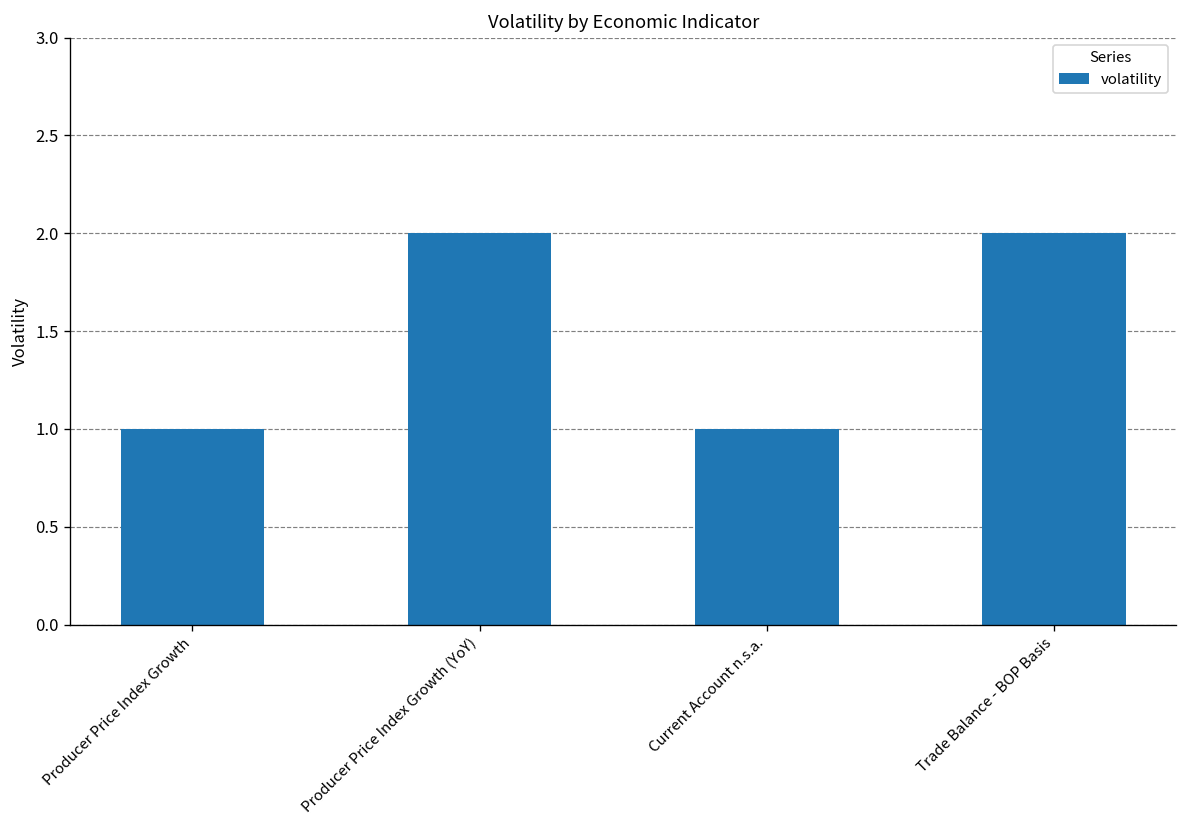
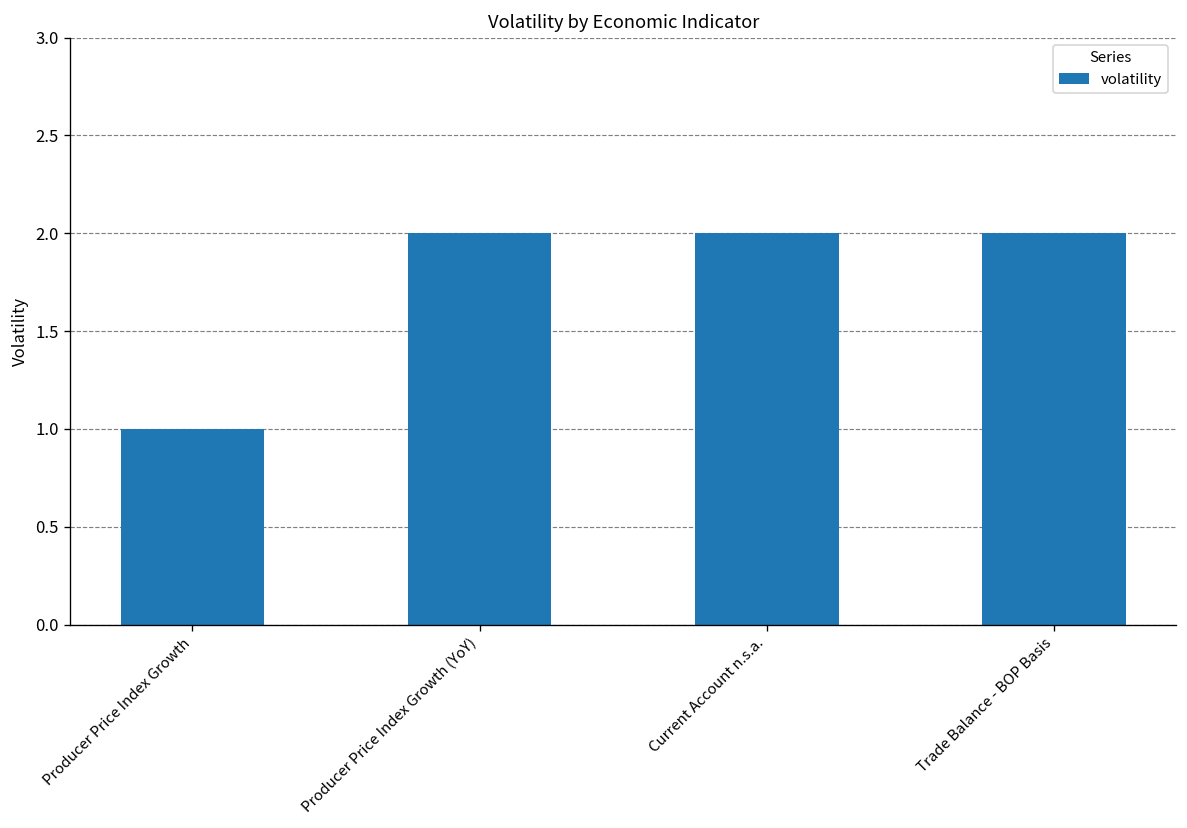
Current Account n.s.a.: 1 -> 2
